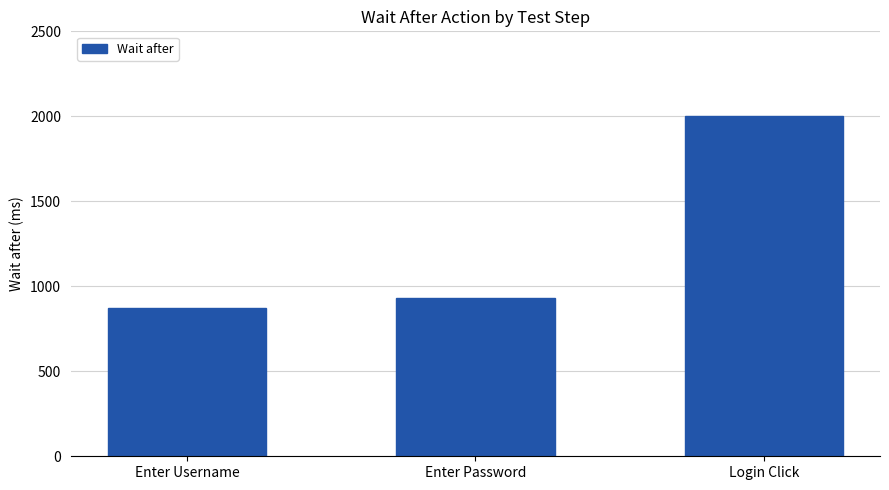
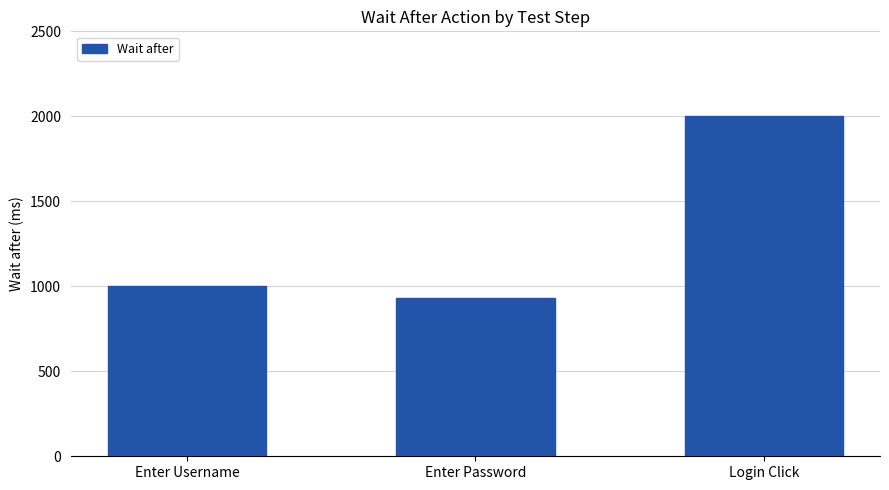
Enter Username: 870 -> 1000
